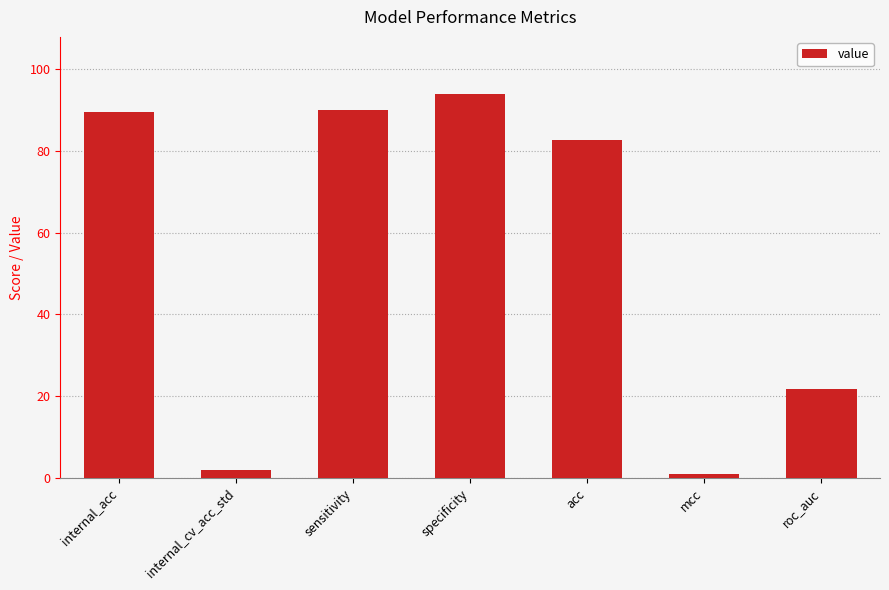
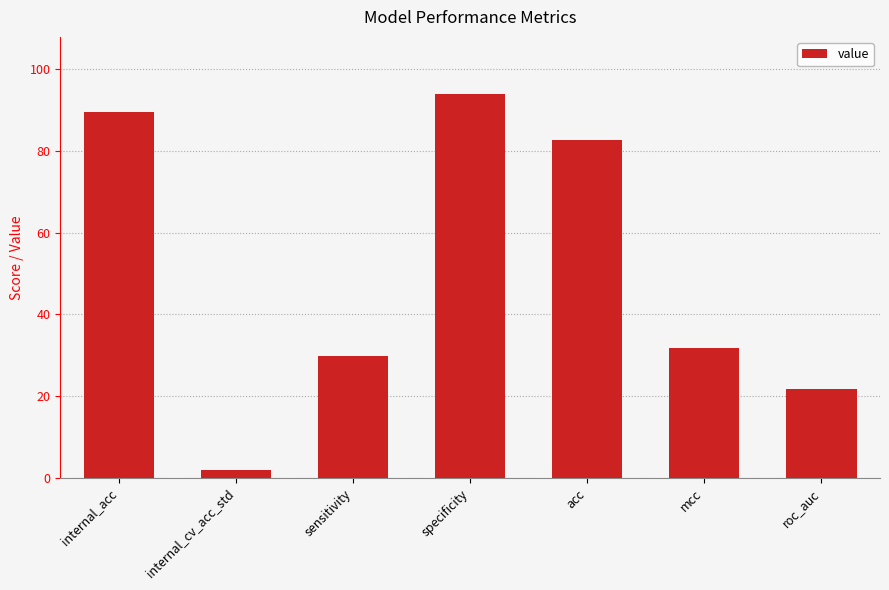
sensitivity: 90 -> 30
mcc: 1 -> 32
